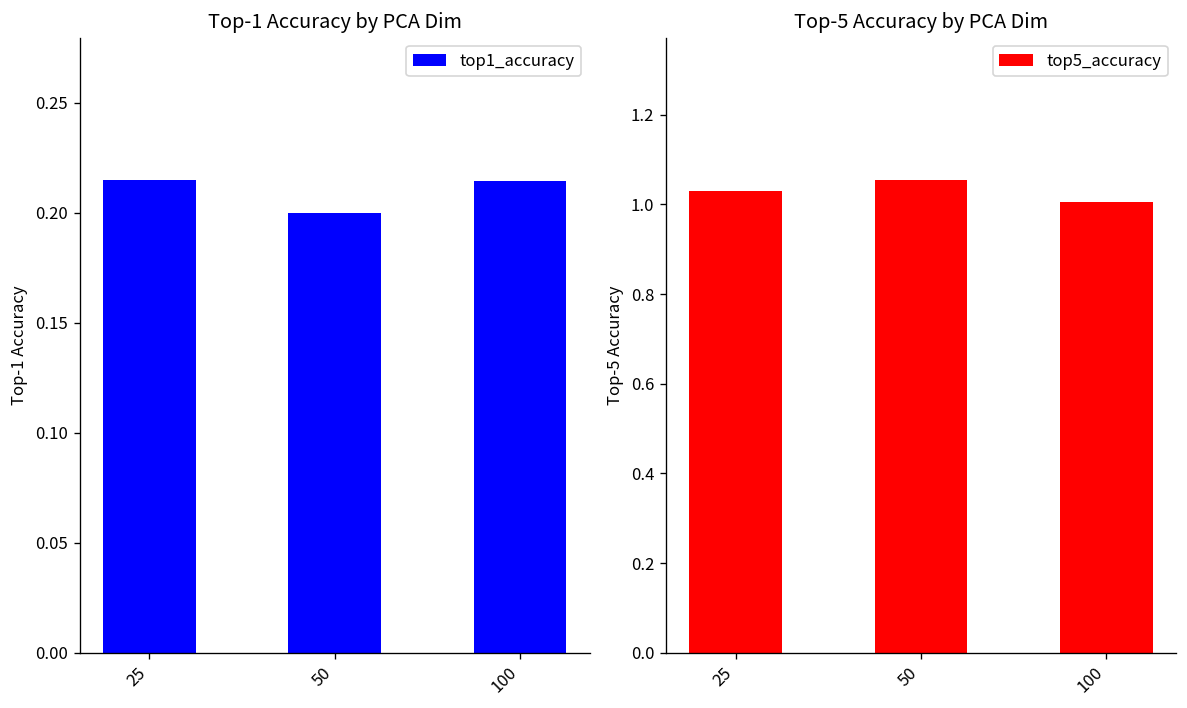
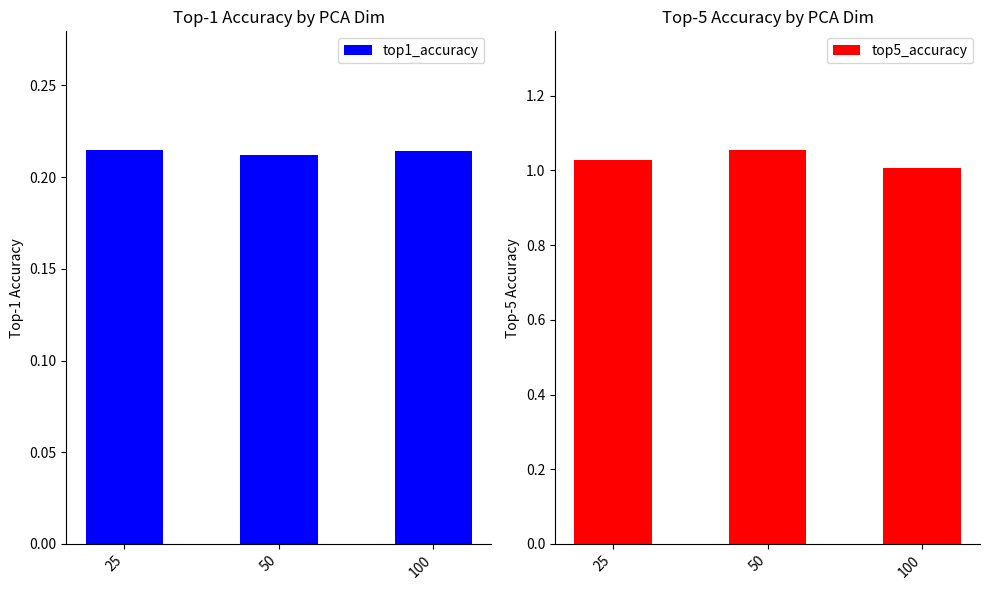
Top-1 Accuracy by PCA Dim, 50: 0.200 -> 0.212
